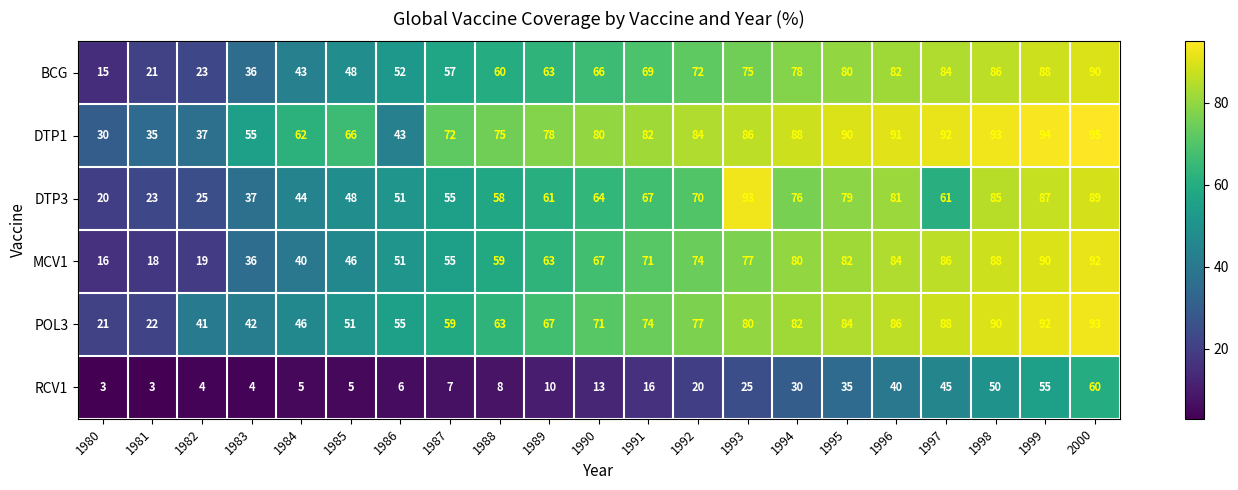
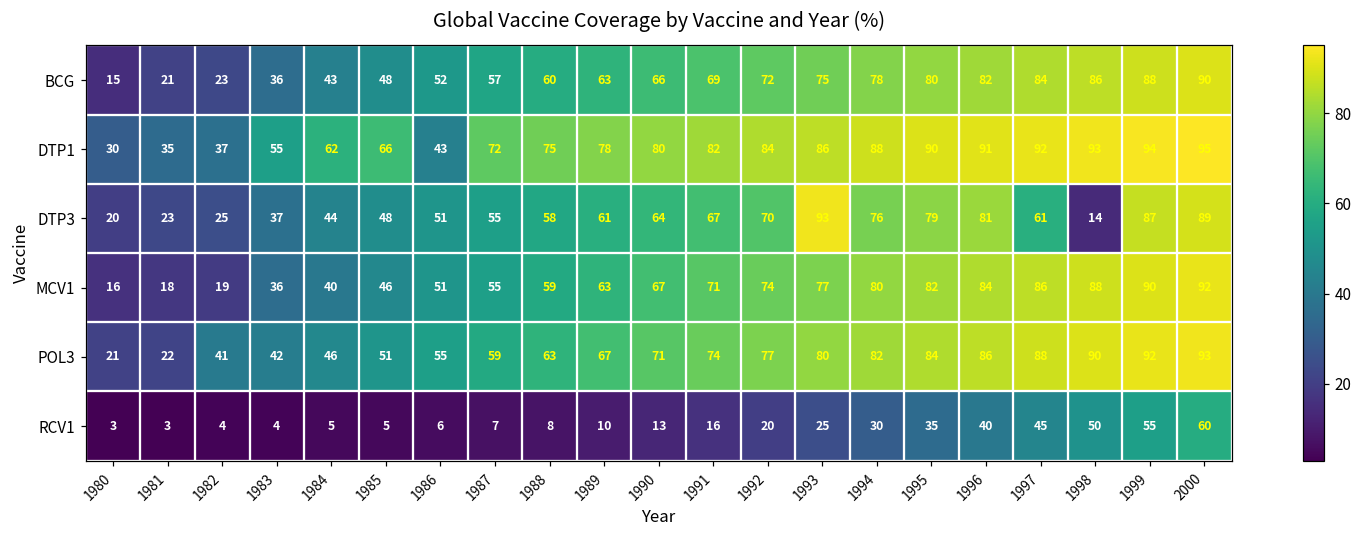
DTP3, 1998: 85 -> 14
